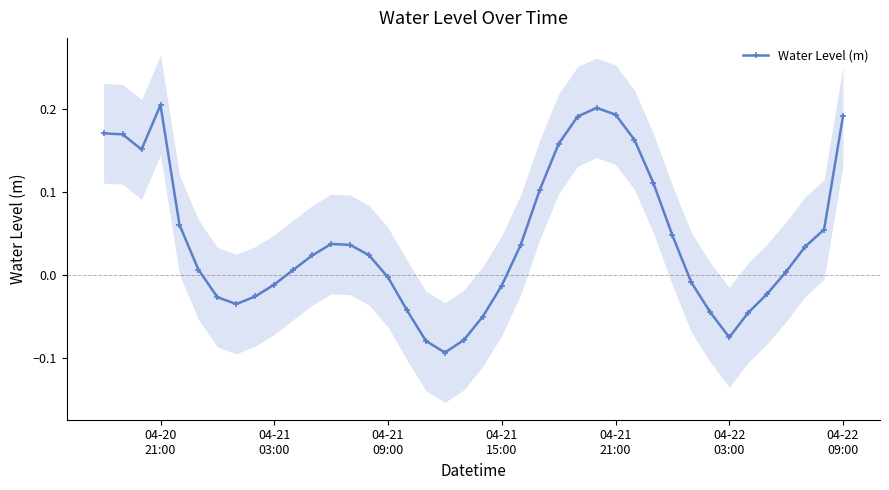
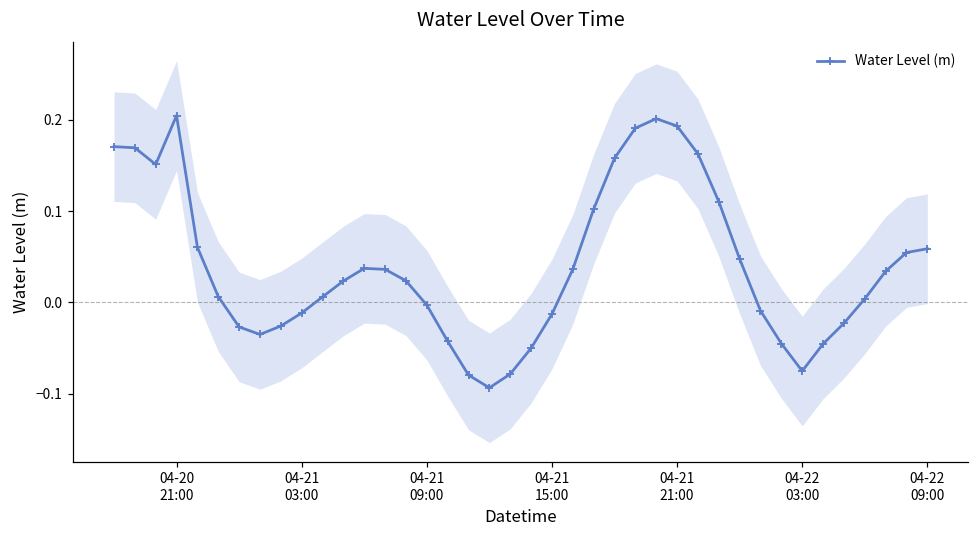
Water Level (m), 04-22 09:00: 0.19 -> 0.06
